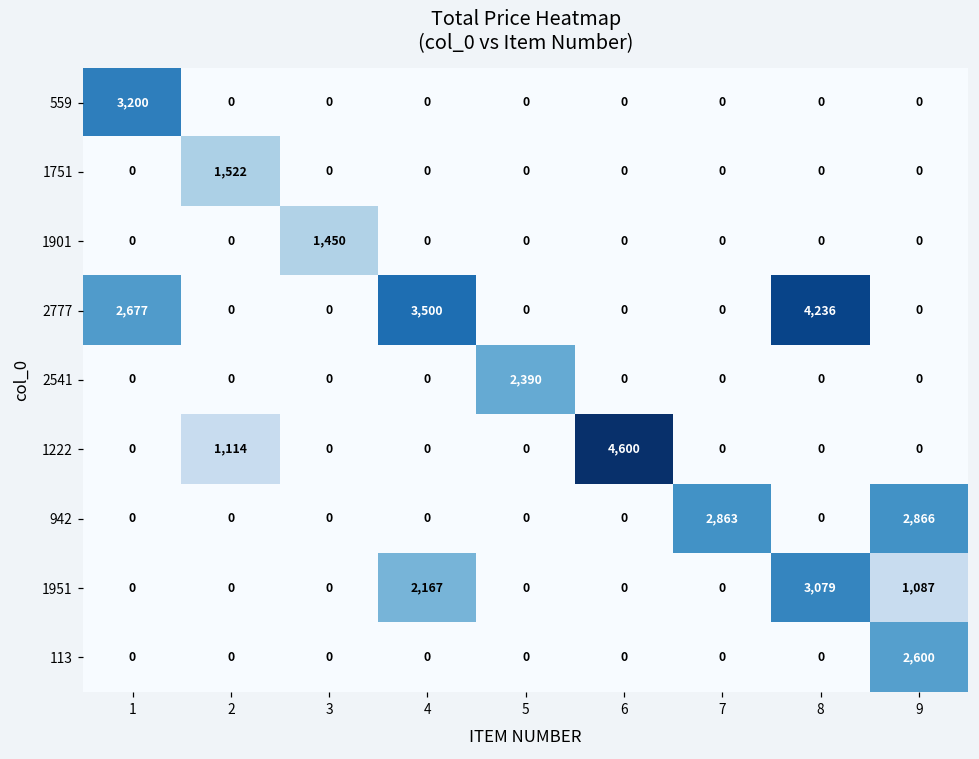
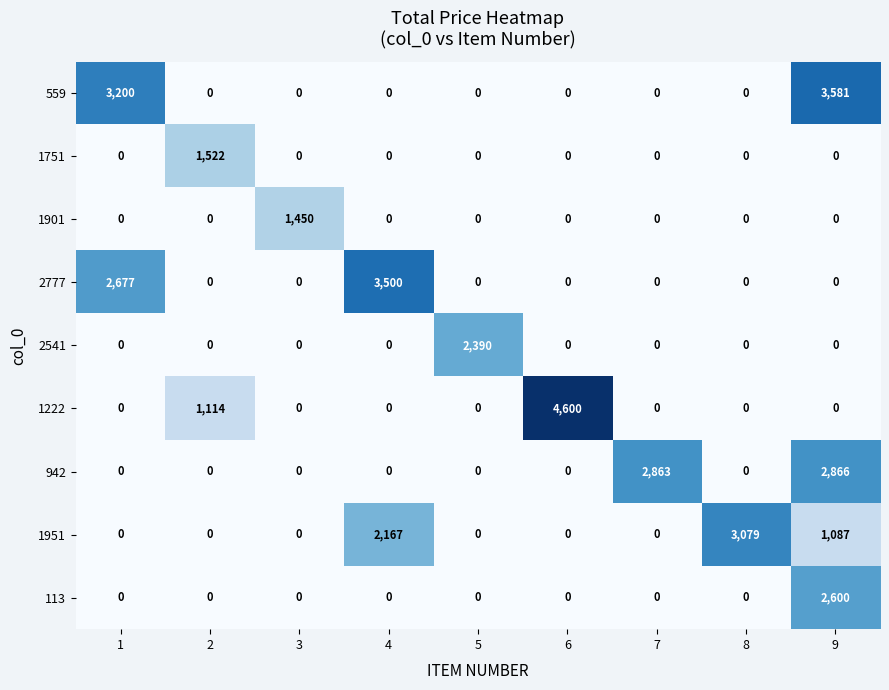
559, 9: 0 -> 3,581
2777, 8: 4,236 -> 0
